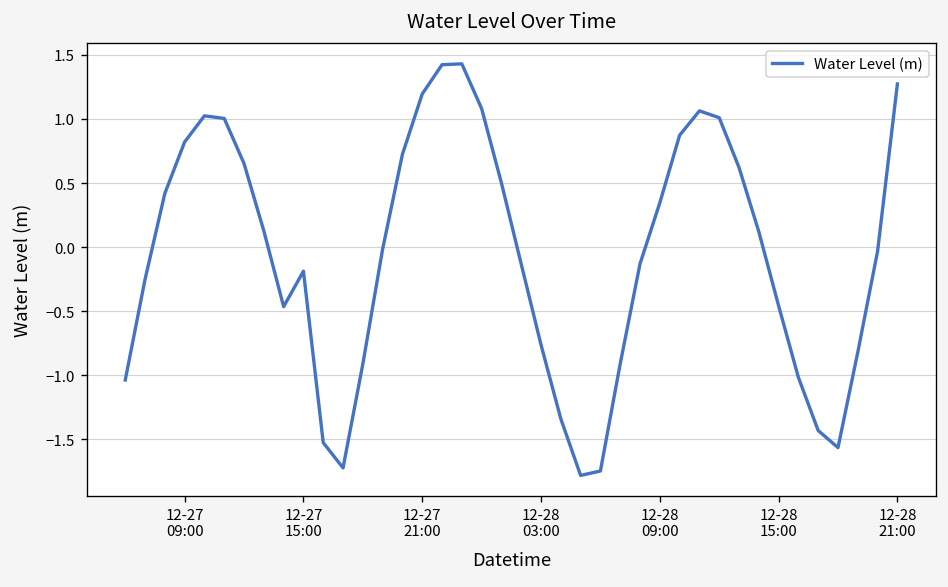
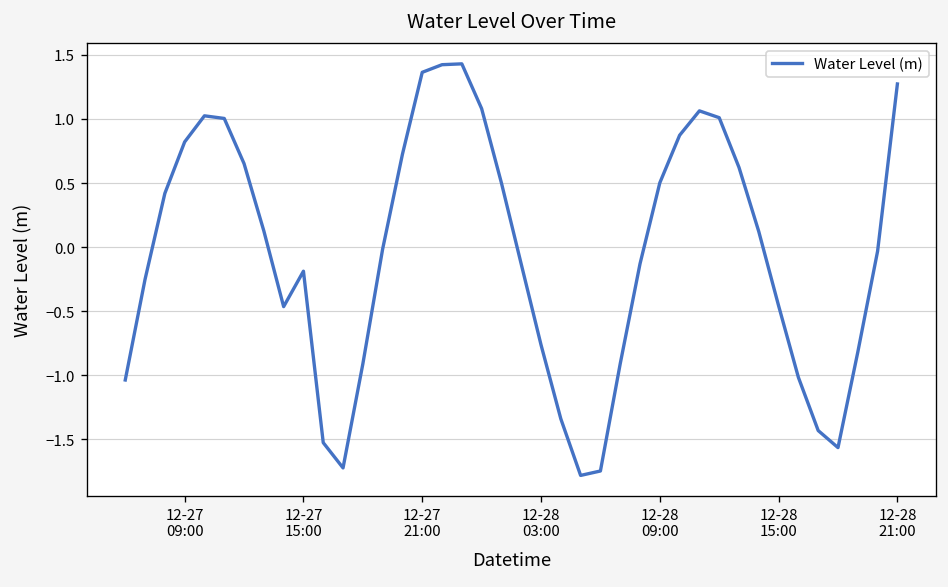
12-27 21:00: 1.19 -> 1.36
12-28 09:00: 0.35 -> 0.50
